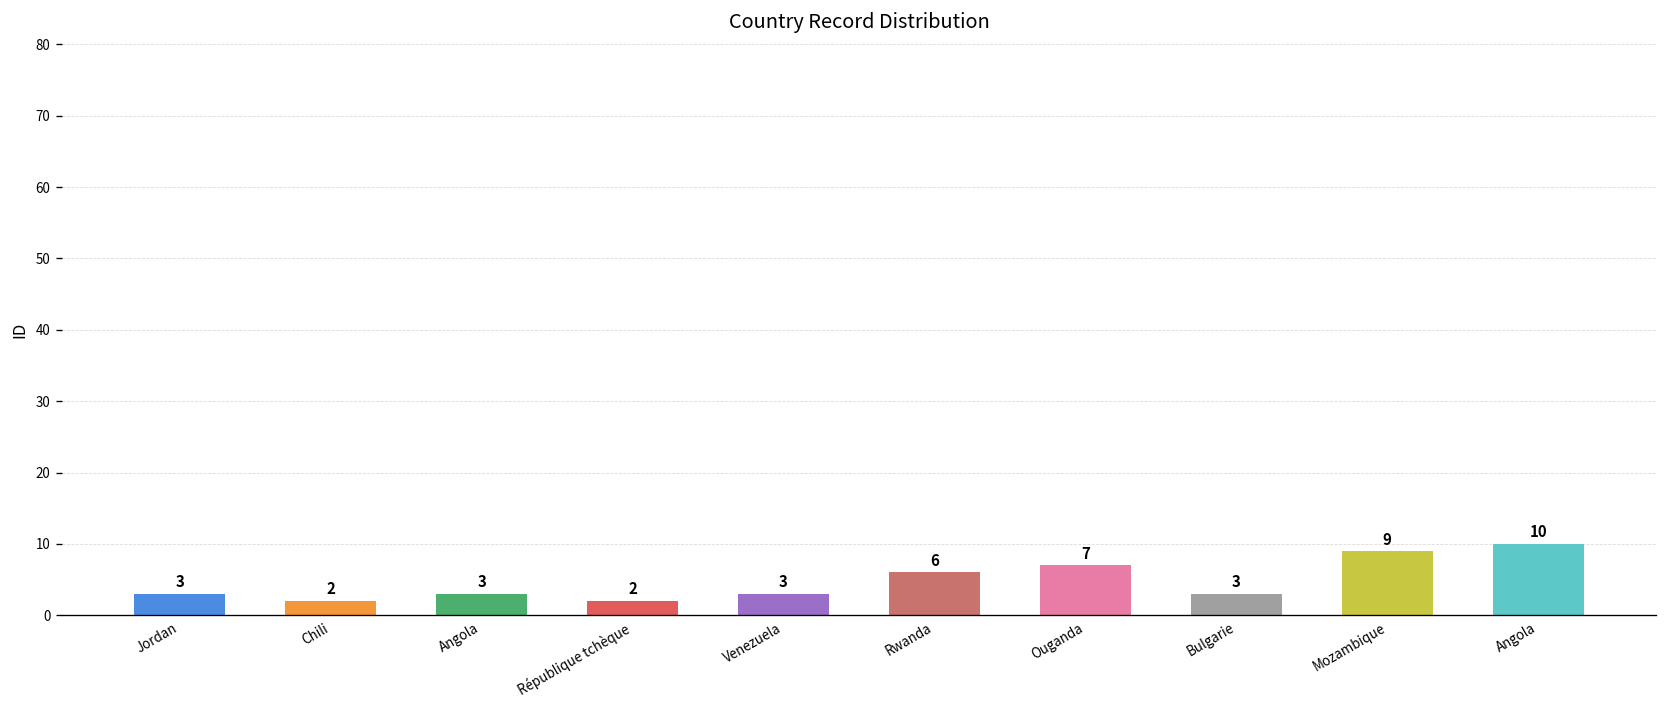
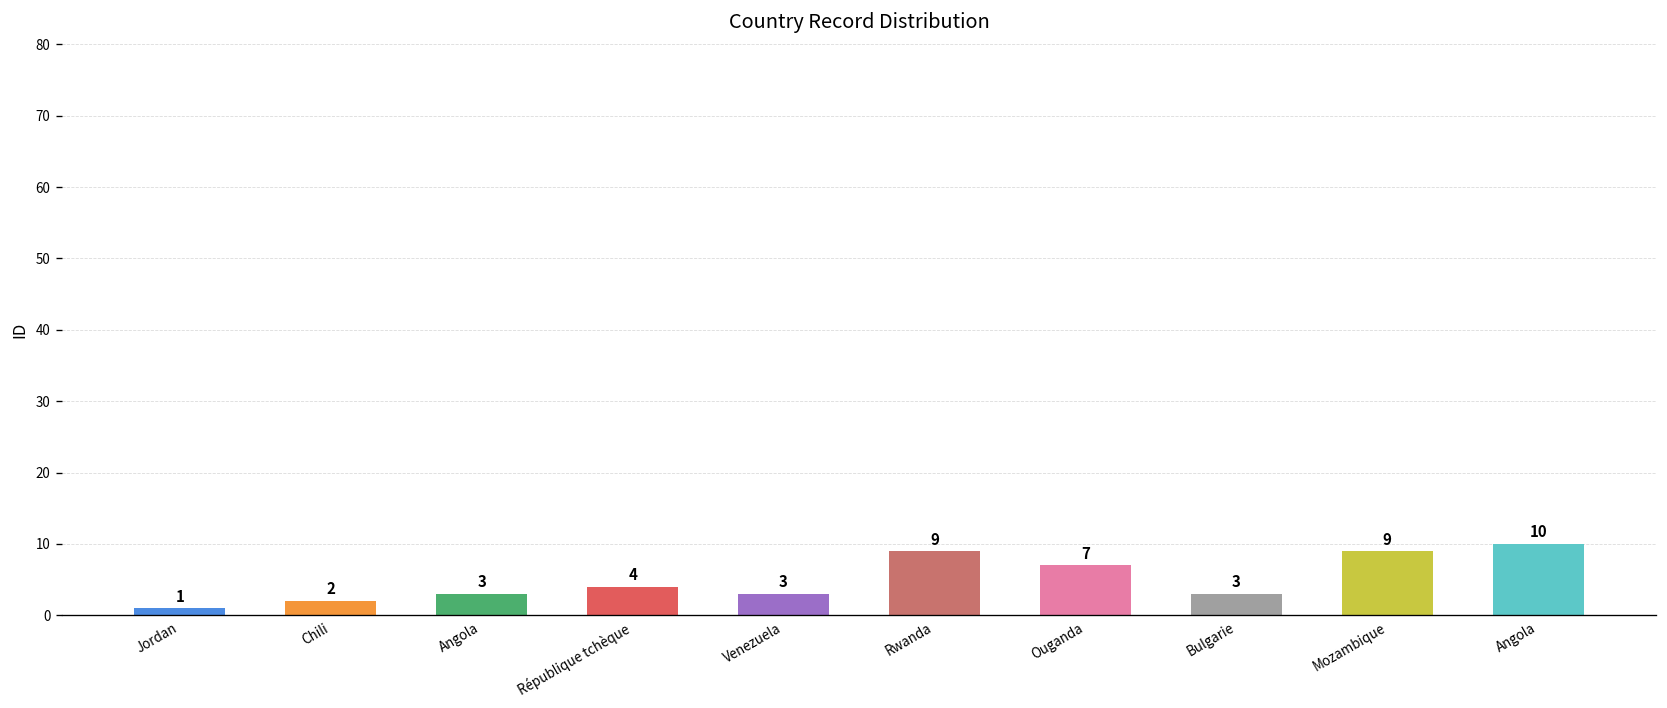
Jordan: 3 -> 1
République tchèque: 2 -> 4
Rwanda: 6 -> 9
